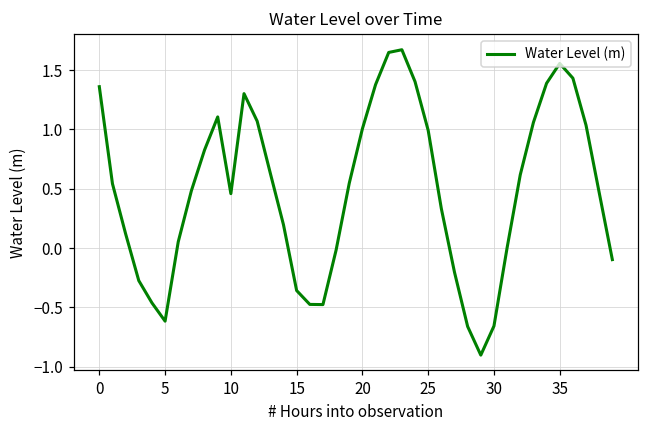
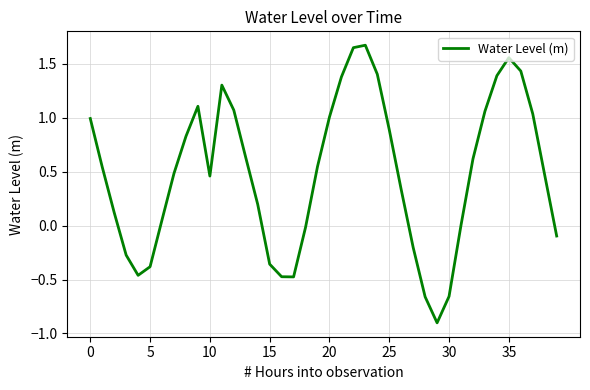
0: 1.36 -> 0.99
5: -0.62 -> -0.38
25: 0.99 -> 0.89
